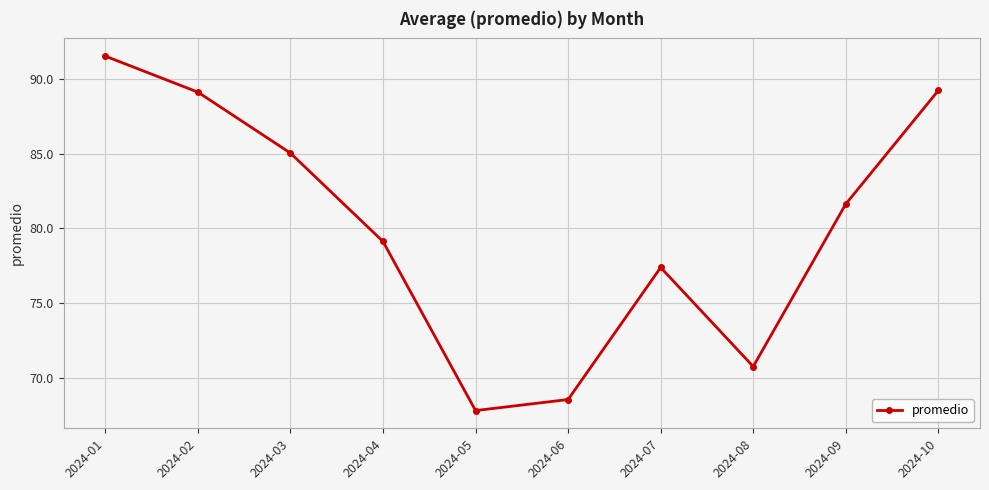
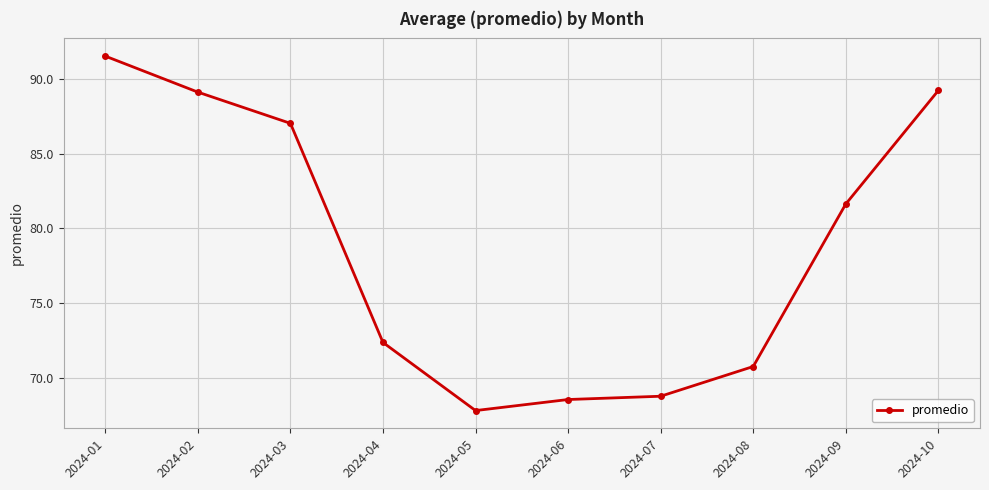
2024-03: 85.0 -> 87.0
2024-04: 79.1 -> 72.4
2024-07: 77.4 -> 68.8
